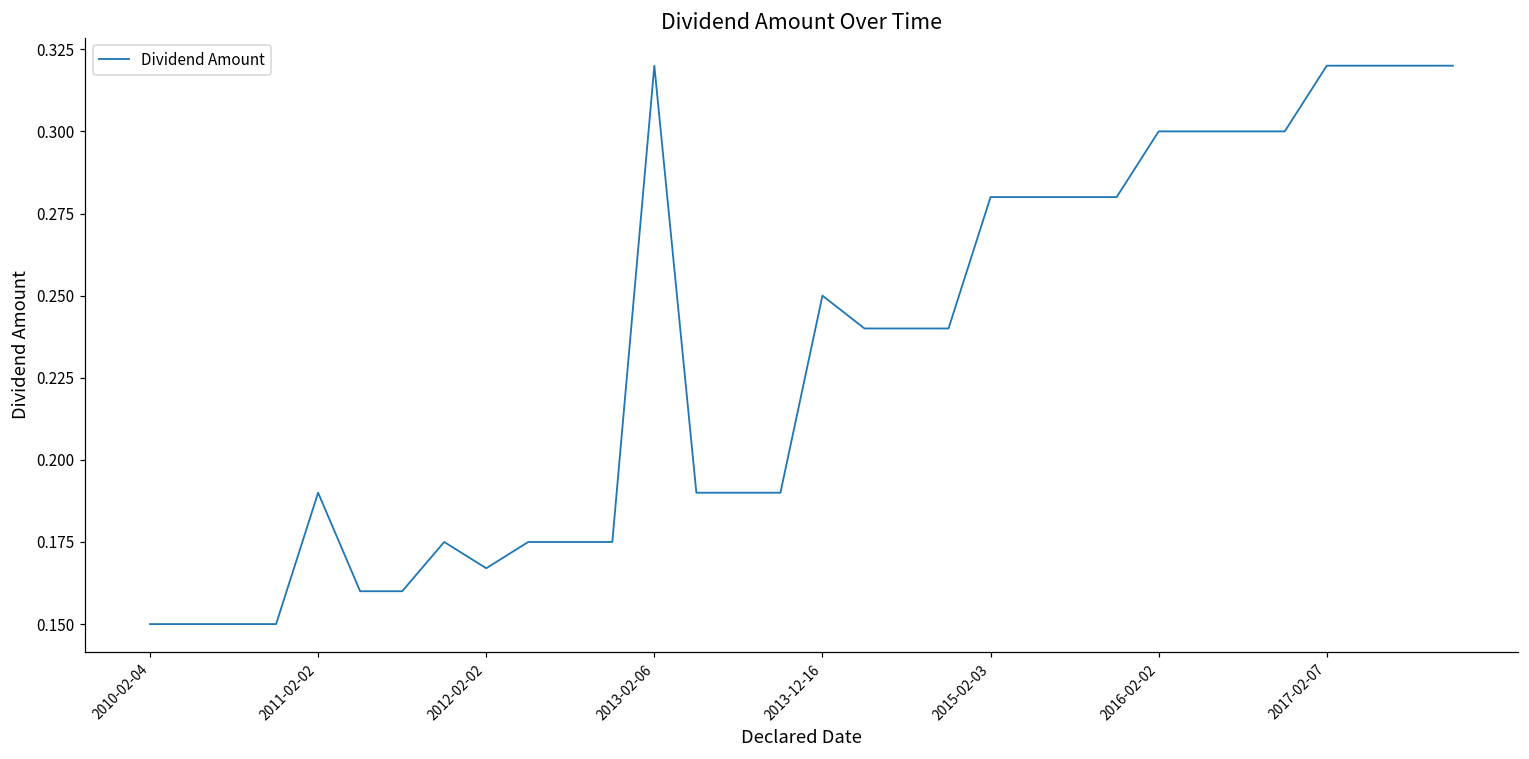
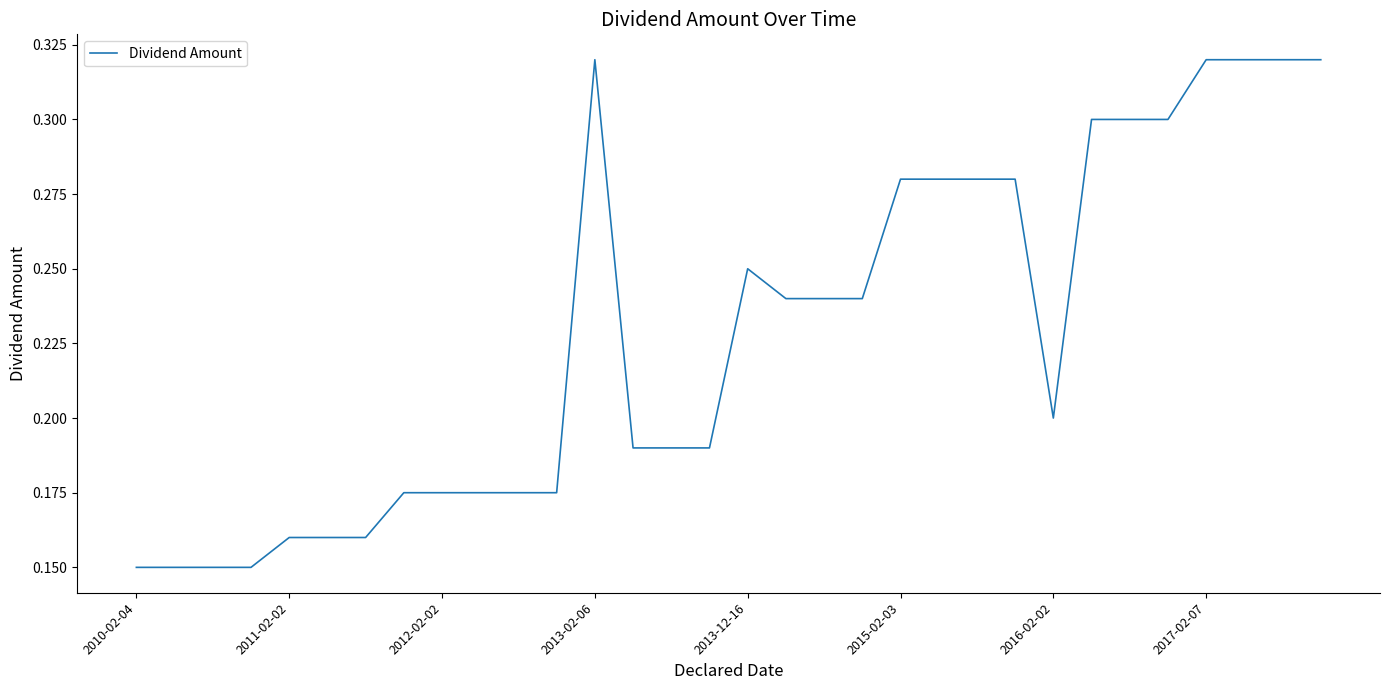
2011-02-02: 0.19 -> 0.16
2012-02-02: 0.167 -> 0.175
2016-02-02: 0.3 -> 0.2
